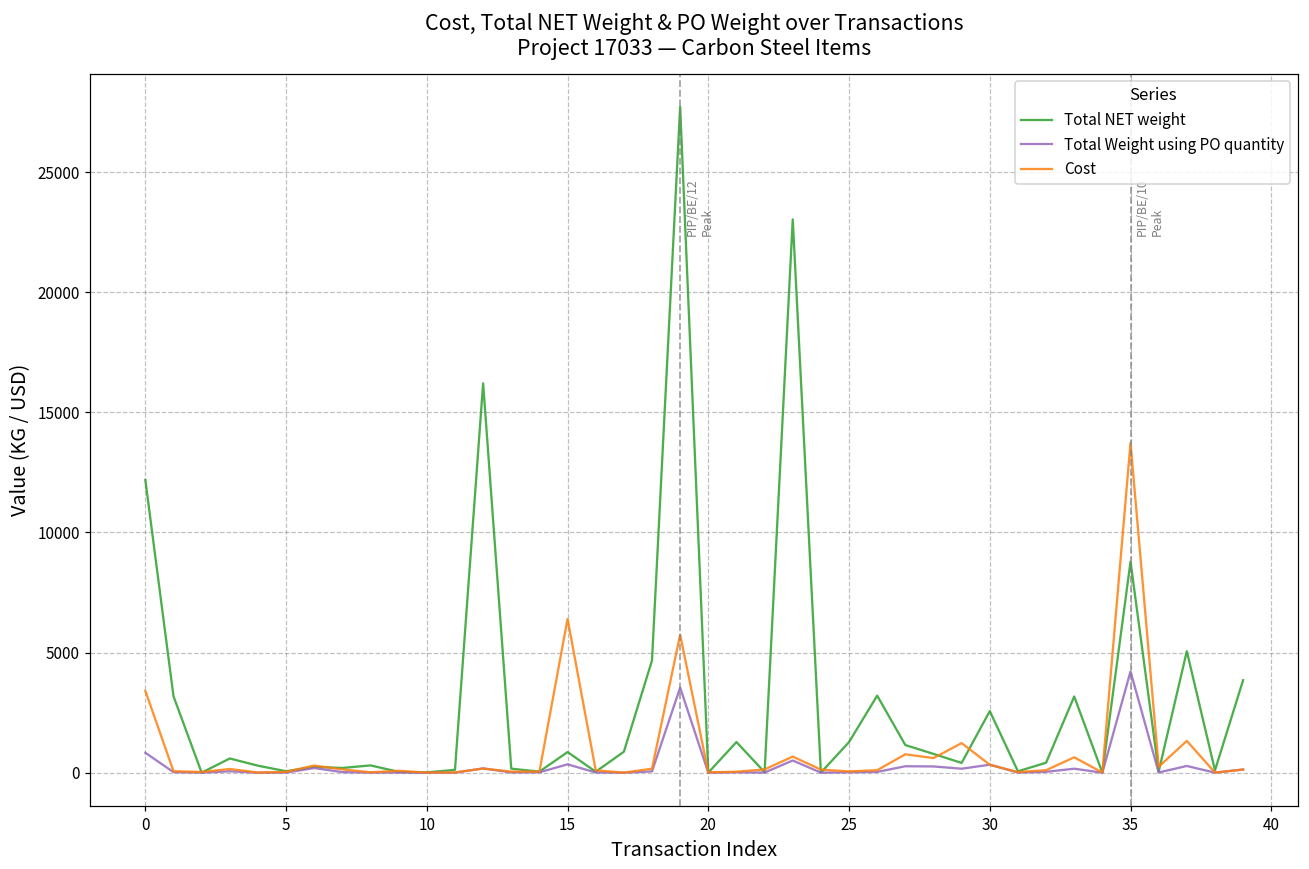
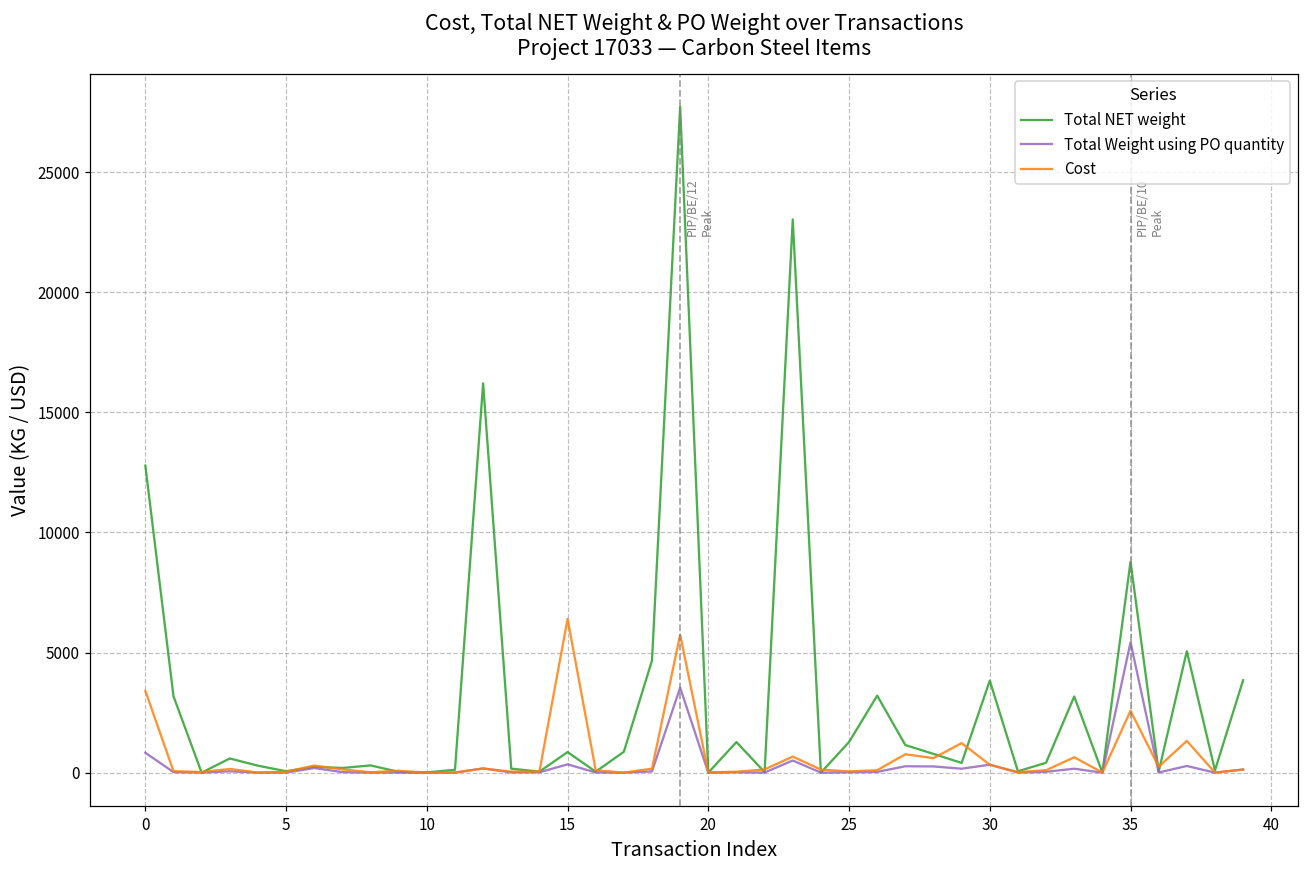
Total NET weight, 0: 12200 -> 12800
Total NET weight, 30: 2600 -> 3800
Total Weight using PO quantity, 35: 4200 -> 5400
Cost, 35: 13700 -> 2600
